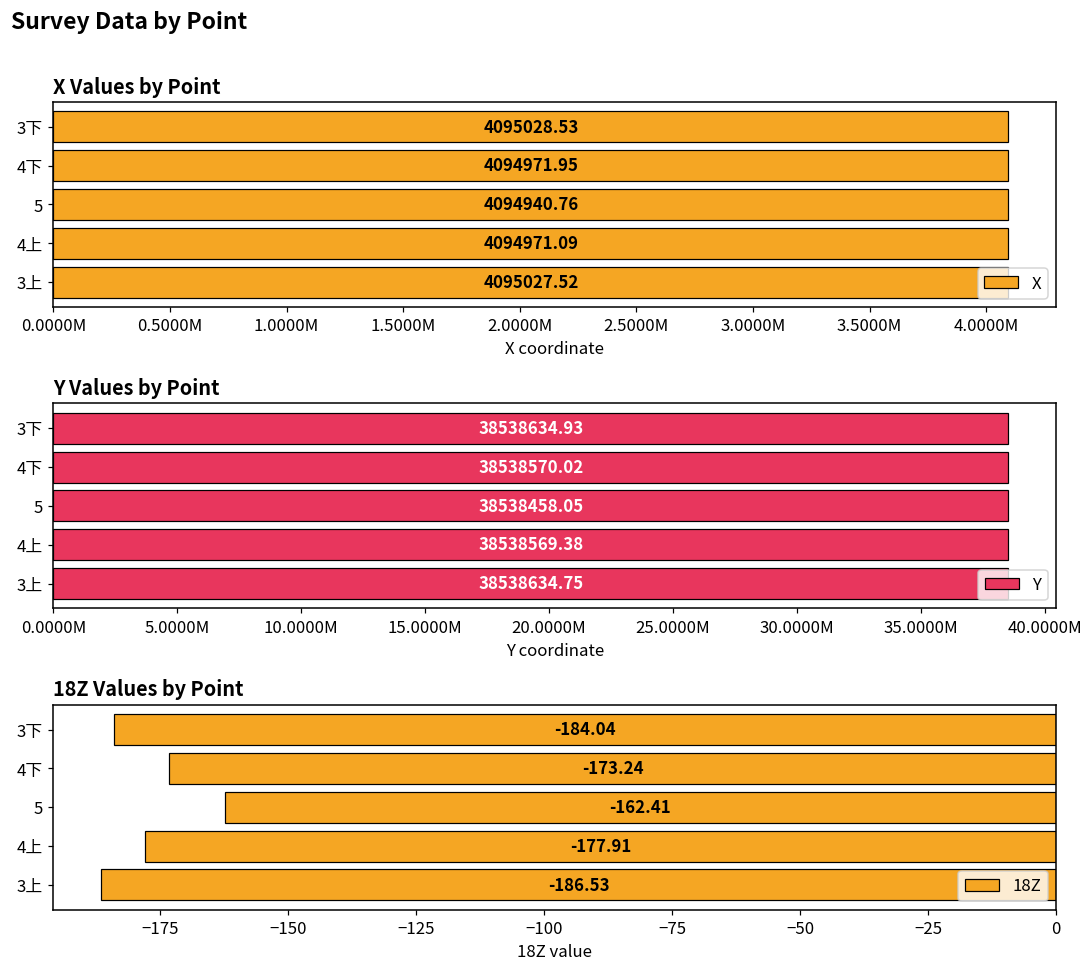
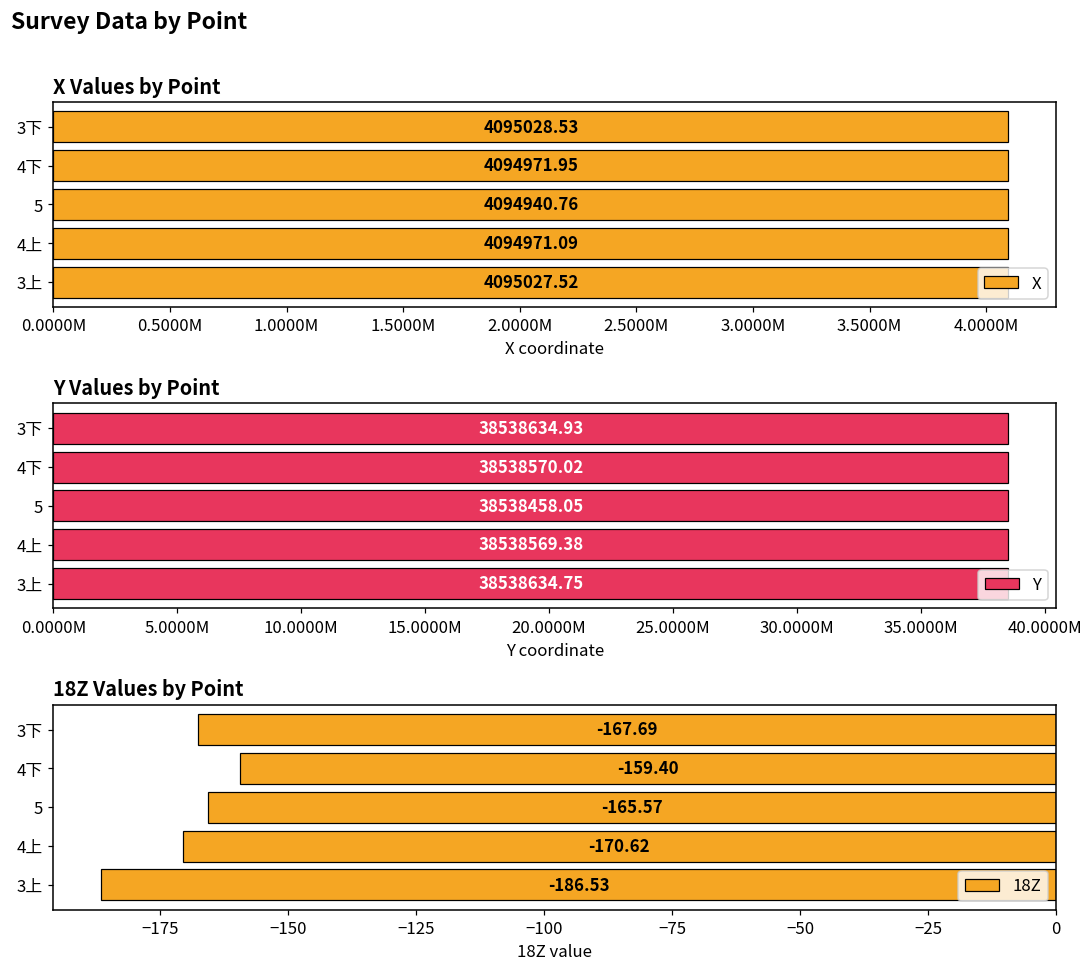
18Z Values by Point, 3下: -184.04 -> -167.69
18Z Values by Point, 4下: -173.24 -> -159.40
18Z Values by Point, 5: -162.41 -> -165.57
18Z Values by Point, 4上: -177.91 -> -170.62
